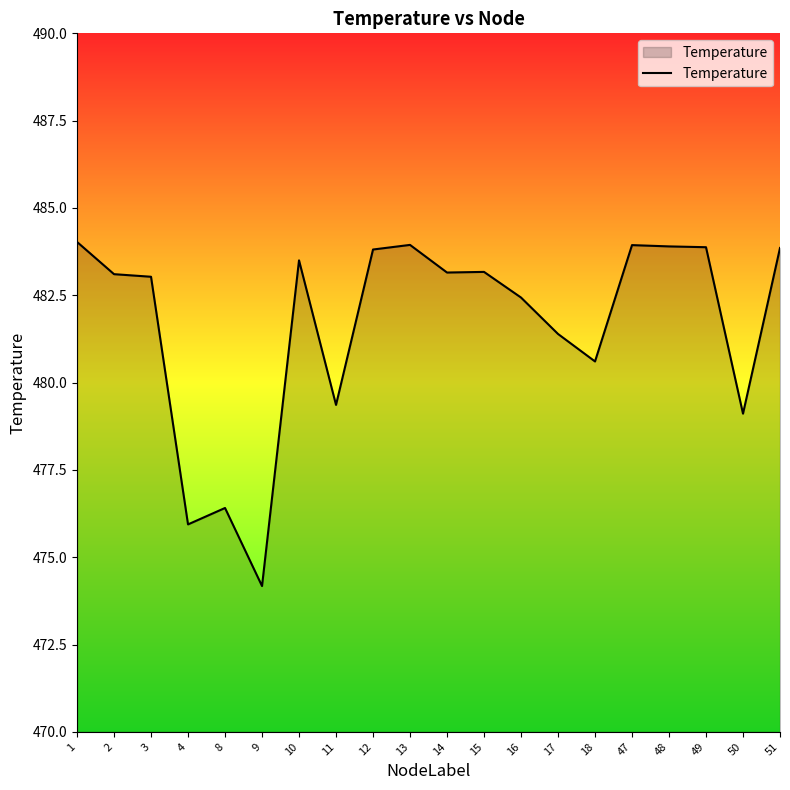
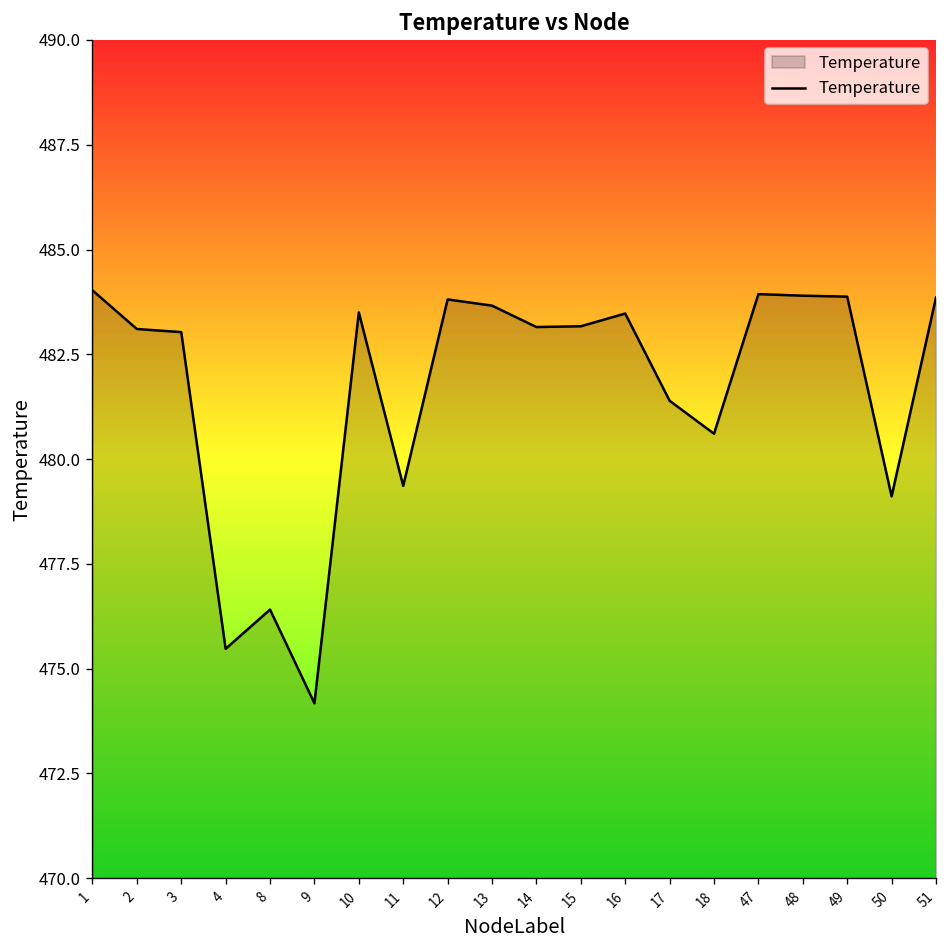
4: 475.9 -> 475.5
13: 483.9 -> 483.7
16: 482.4 -> 483.5
